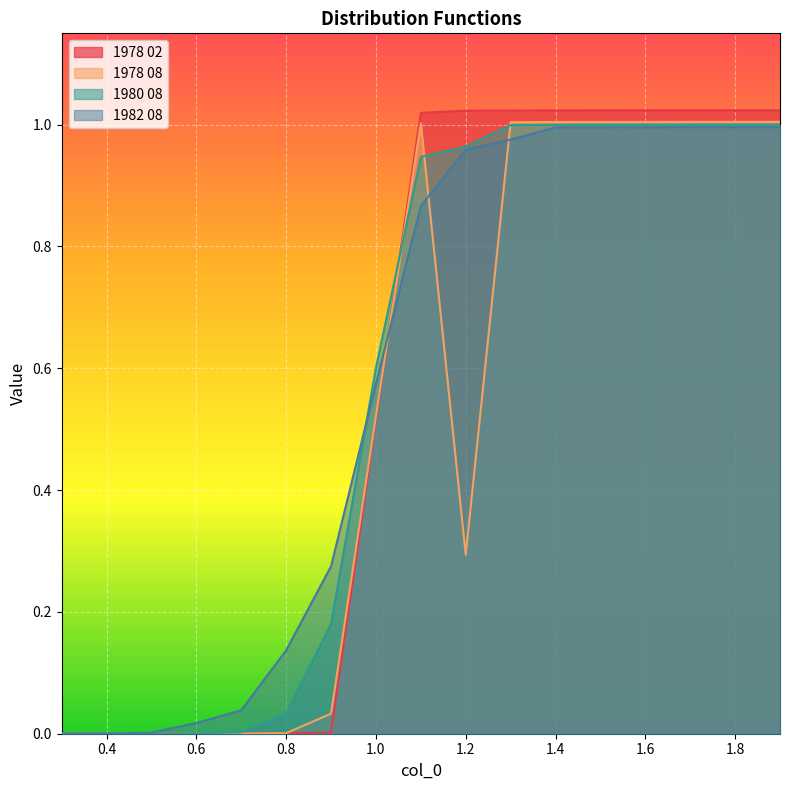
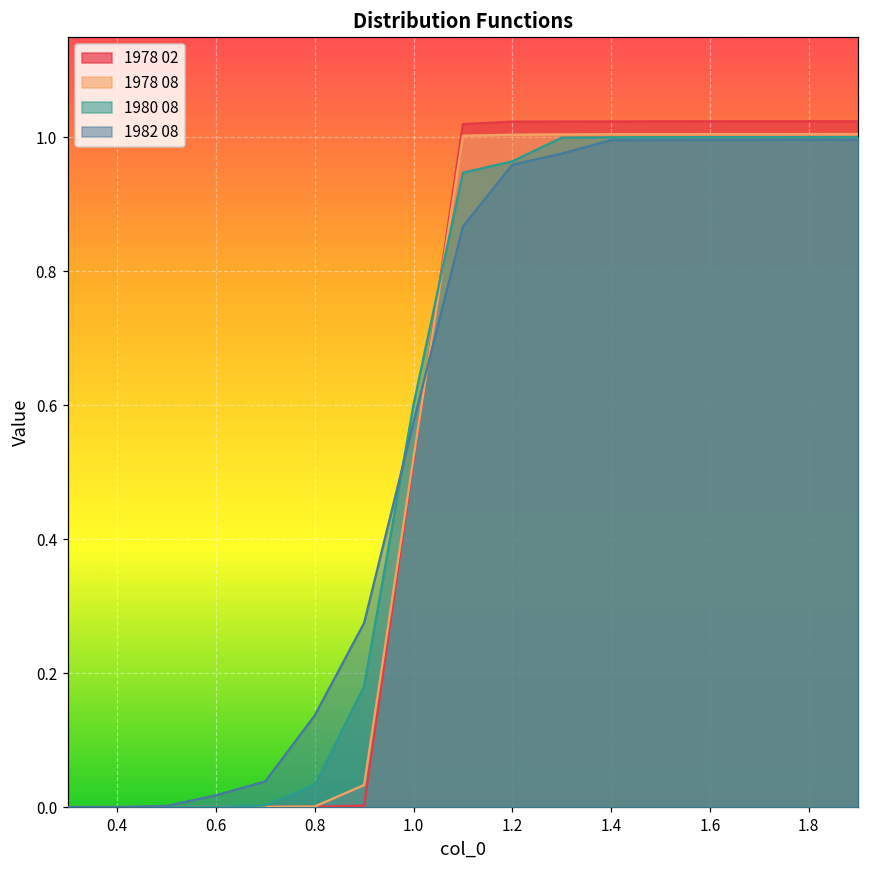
1978 08, 1.2: 0.29 -> 1.00
